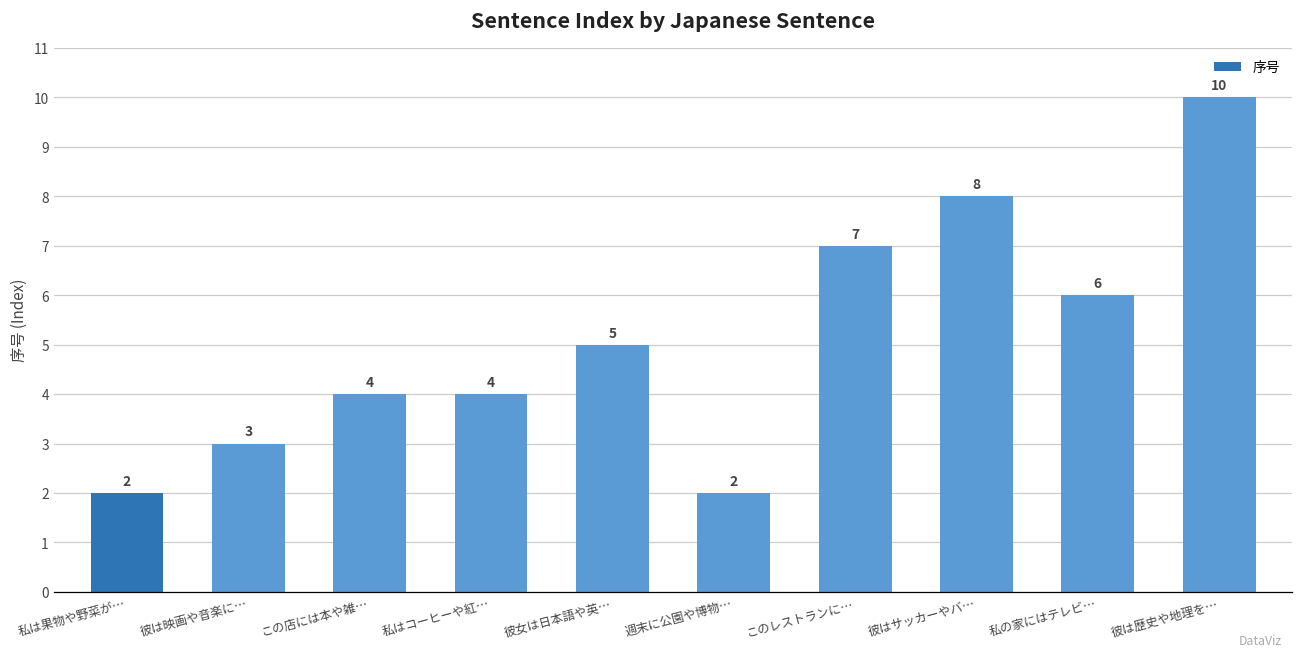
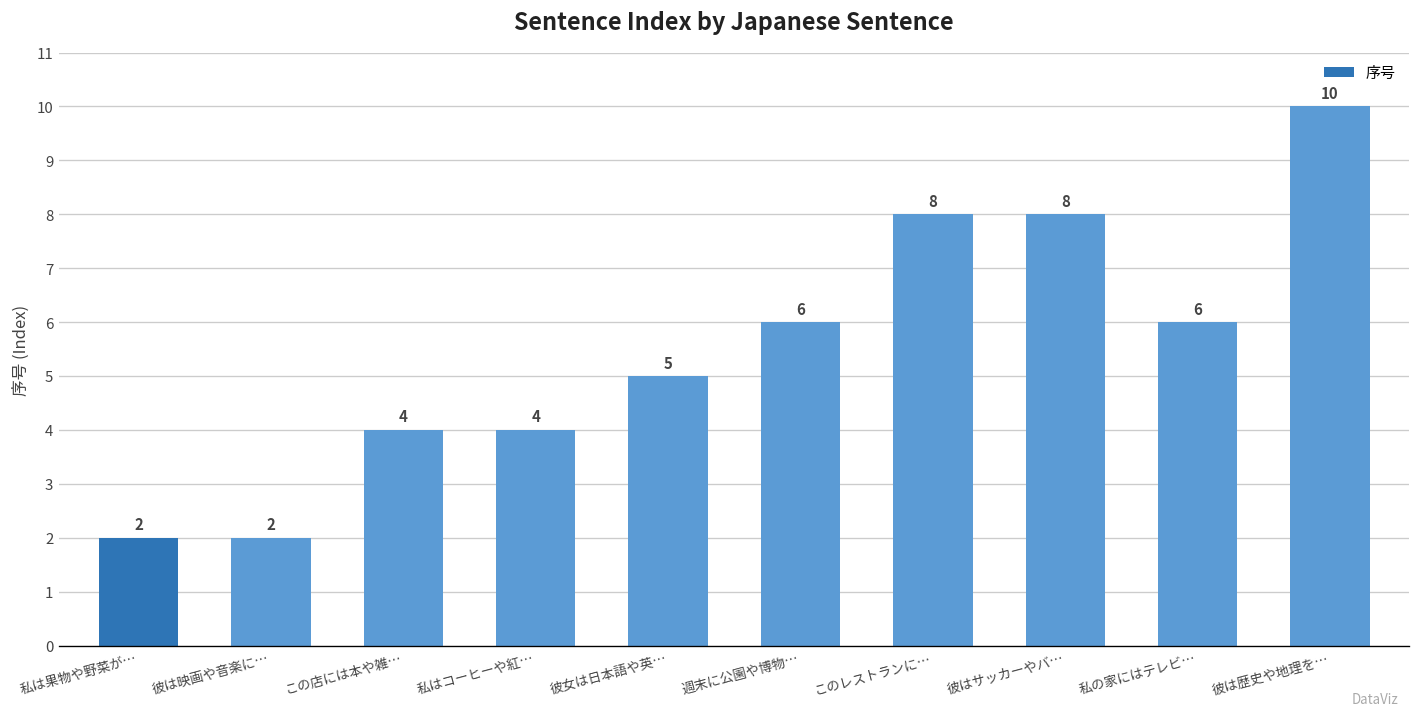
彼は映画や音楽に…: 3 -> 2
週末に公園や博物…: 2 -> 6
このレストランに…: 7 -> 8
